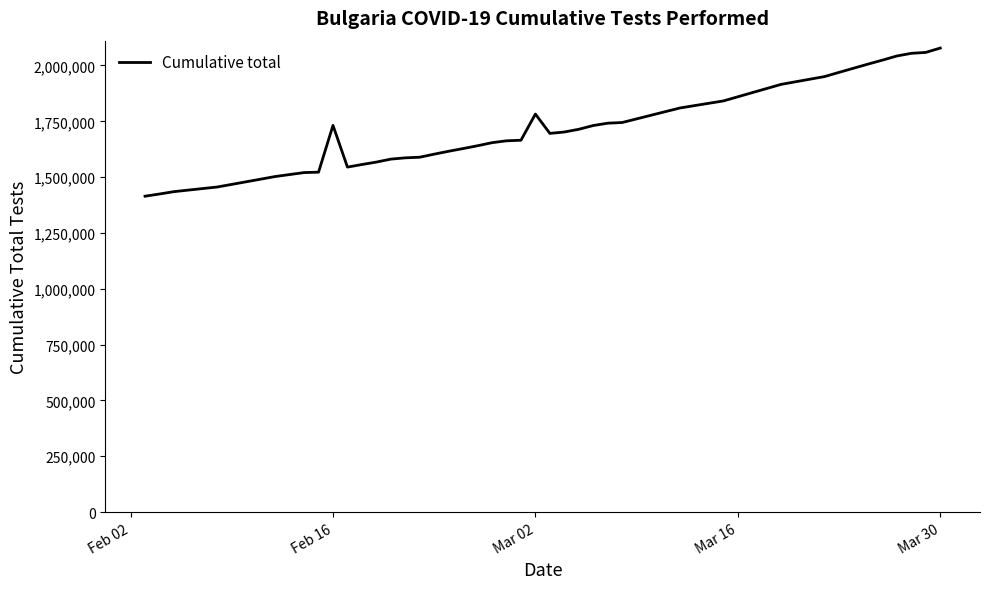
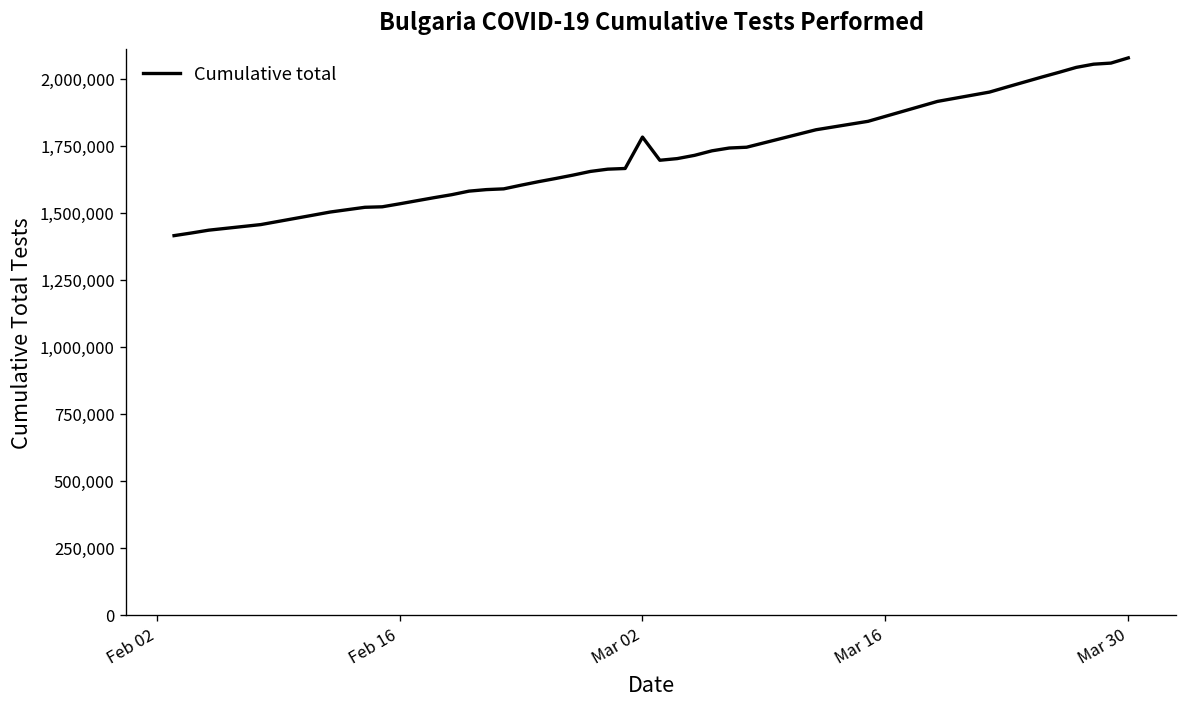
Feb 16: 1,730,000 -> 1,530,000
